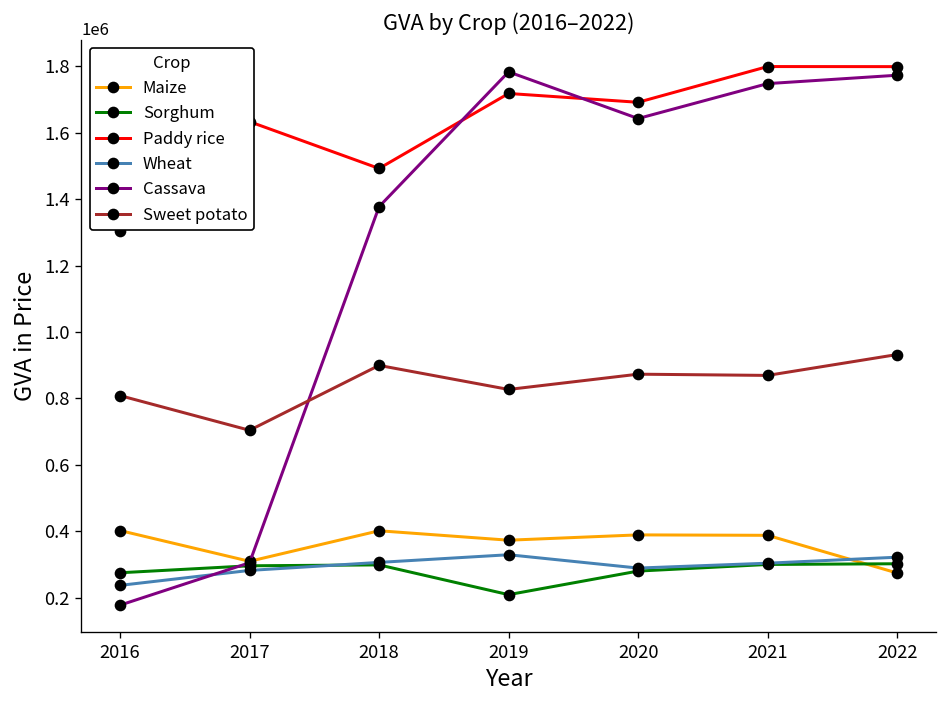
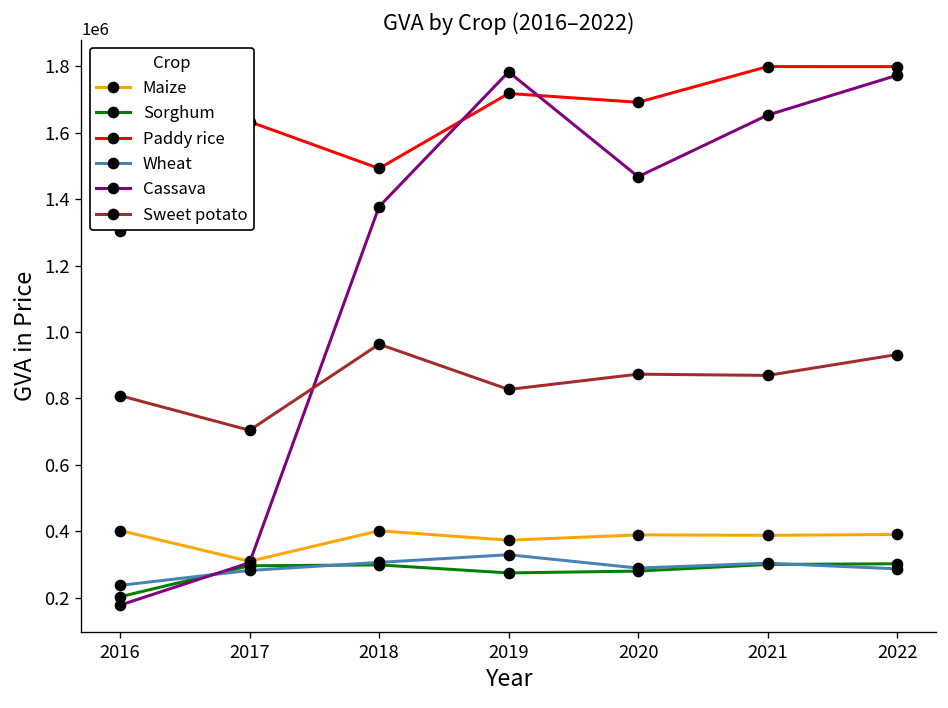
Sorghum, 2016: 270000 -> 200000
Sweet potato, 2018: 900000 -> 960000
Sorghum, 2019: 210000 -> 270000
Cassava, 2020: 1640000 -> 1470000
Cassava, 2021: 1750000 -> 1650000
Maize, 2022: 270000 -> 390000
Wheat, 2022: 320000 -> 290000
